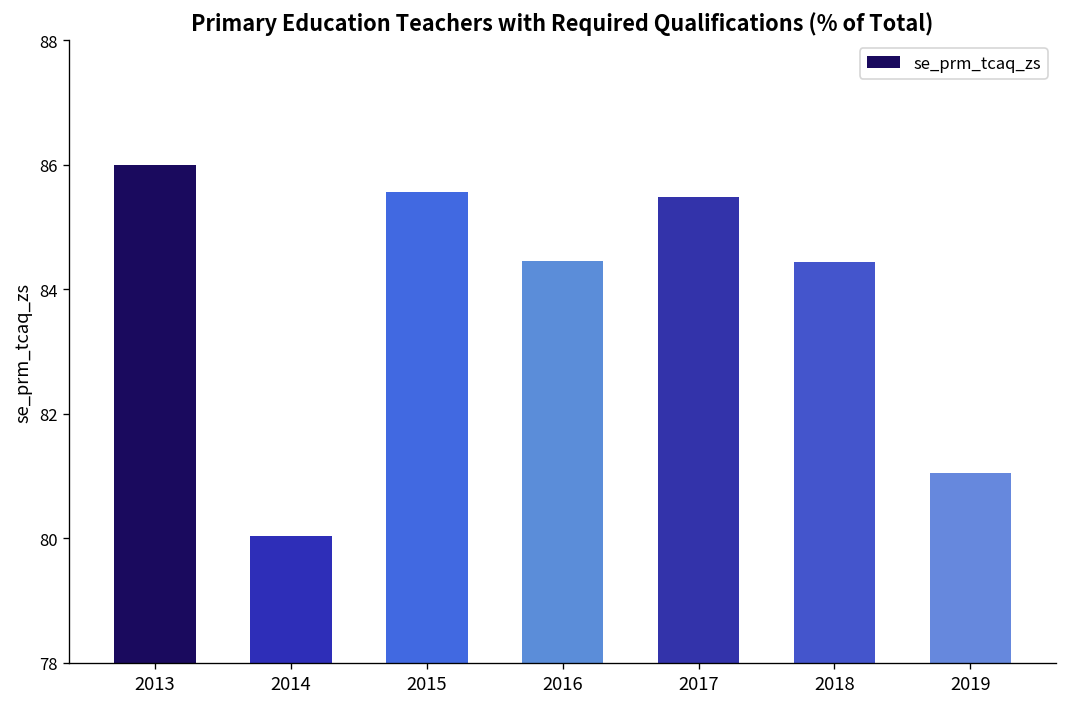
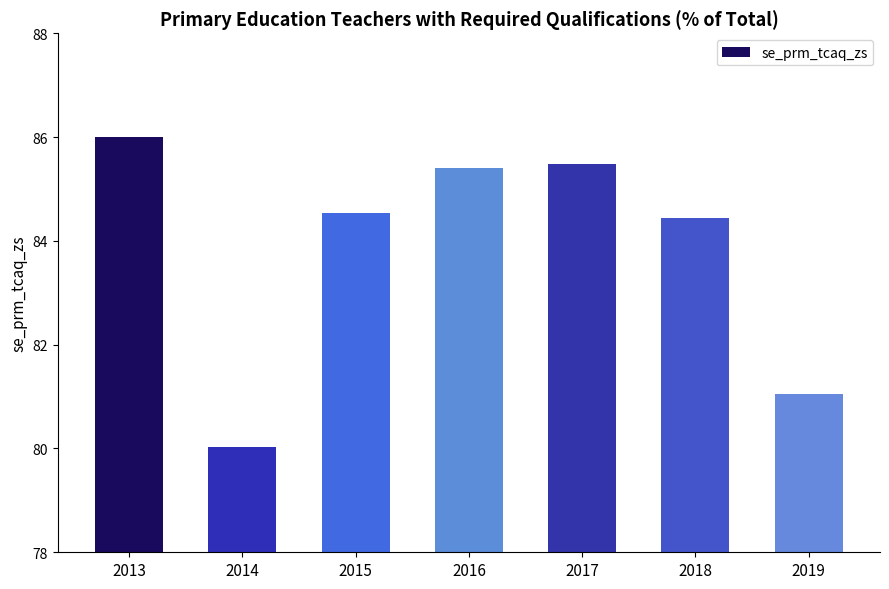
2015: 85.6 -> 84.5
2016: 84.4 -> 85.4
